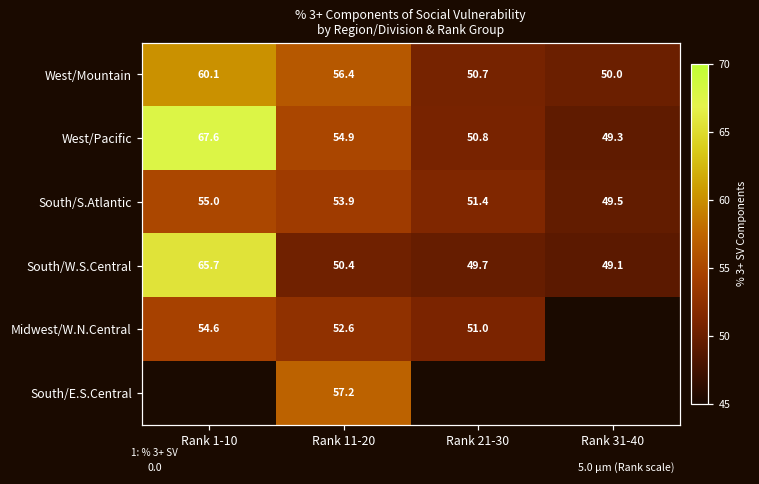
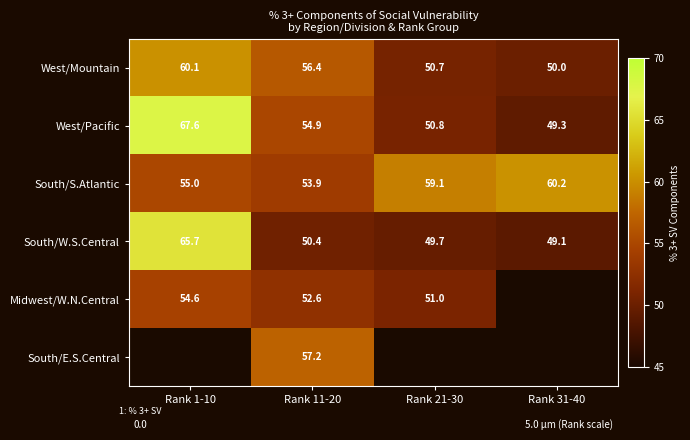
South/S.Atlantic, Rank 21-30: 51.4 -> 59.1
South/S.Atlantic, Rank 31-40: 49.5 -> 60.2
